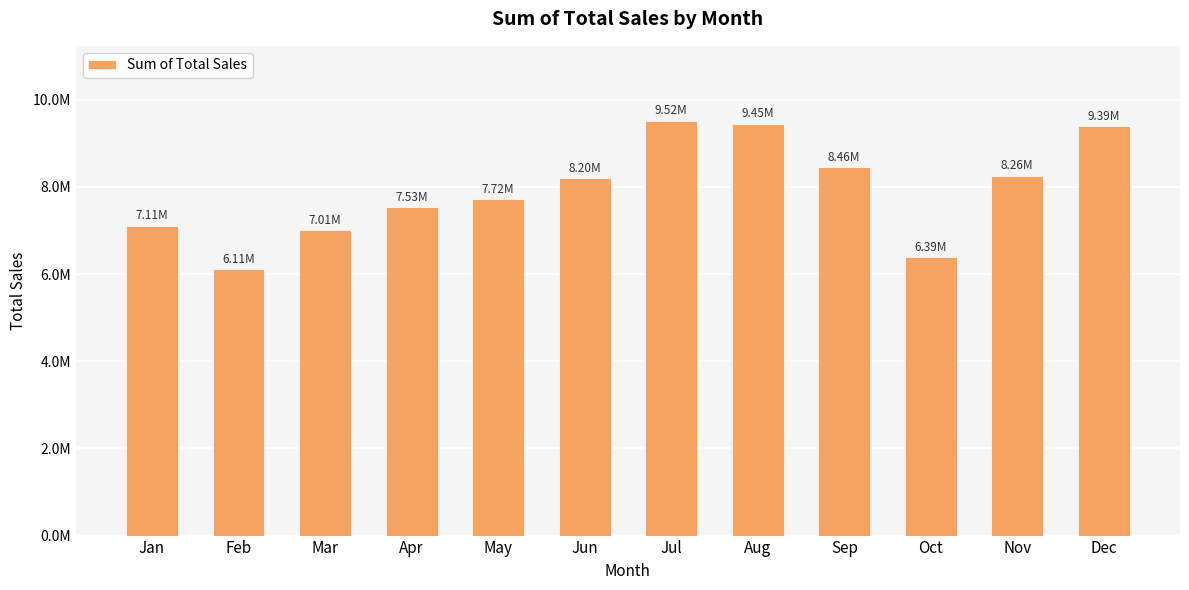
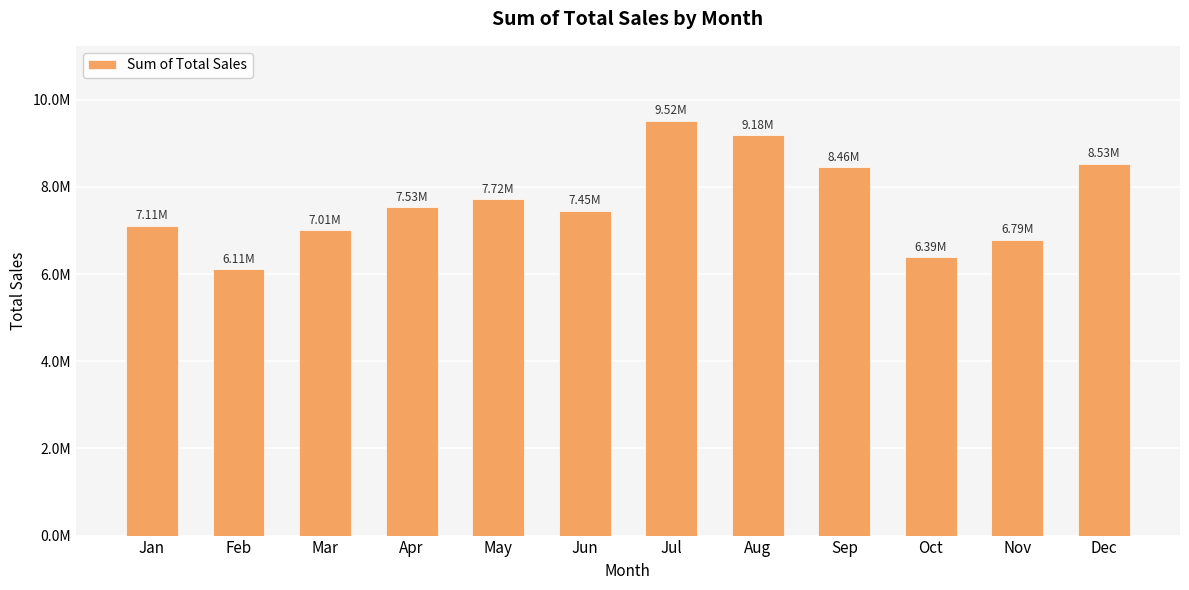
Jun: 8.20M -> 7.45M
Aug: 9.45M -> 9.18M
Nov: 8.26M -> 6.79M
Dec: 9.39M -> 8.53M
